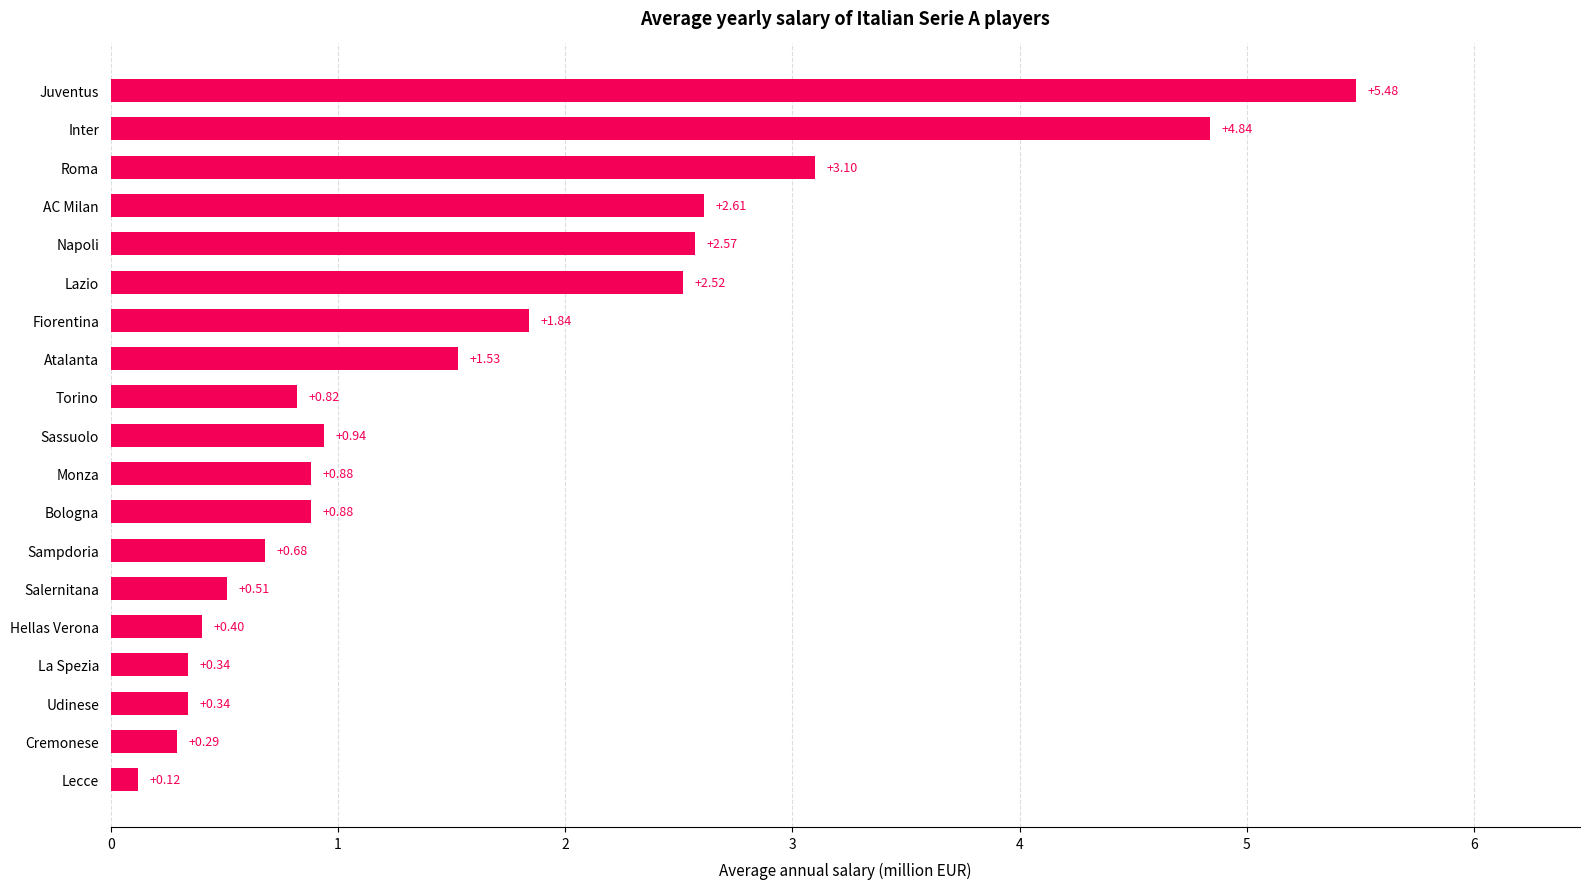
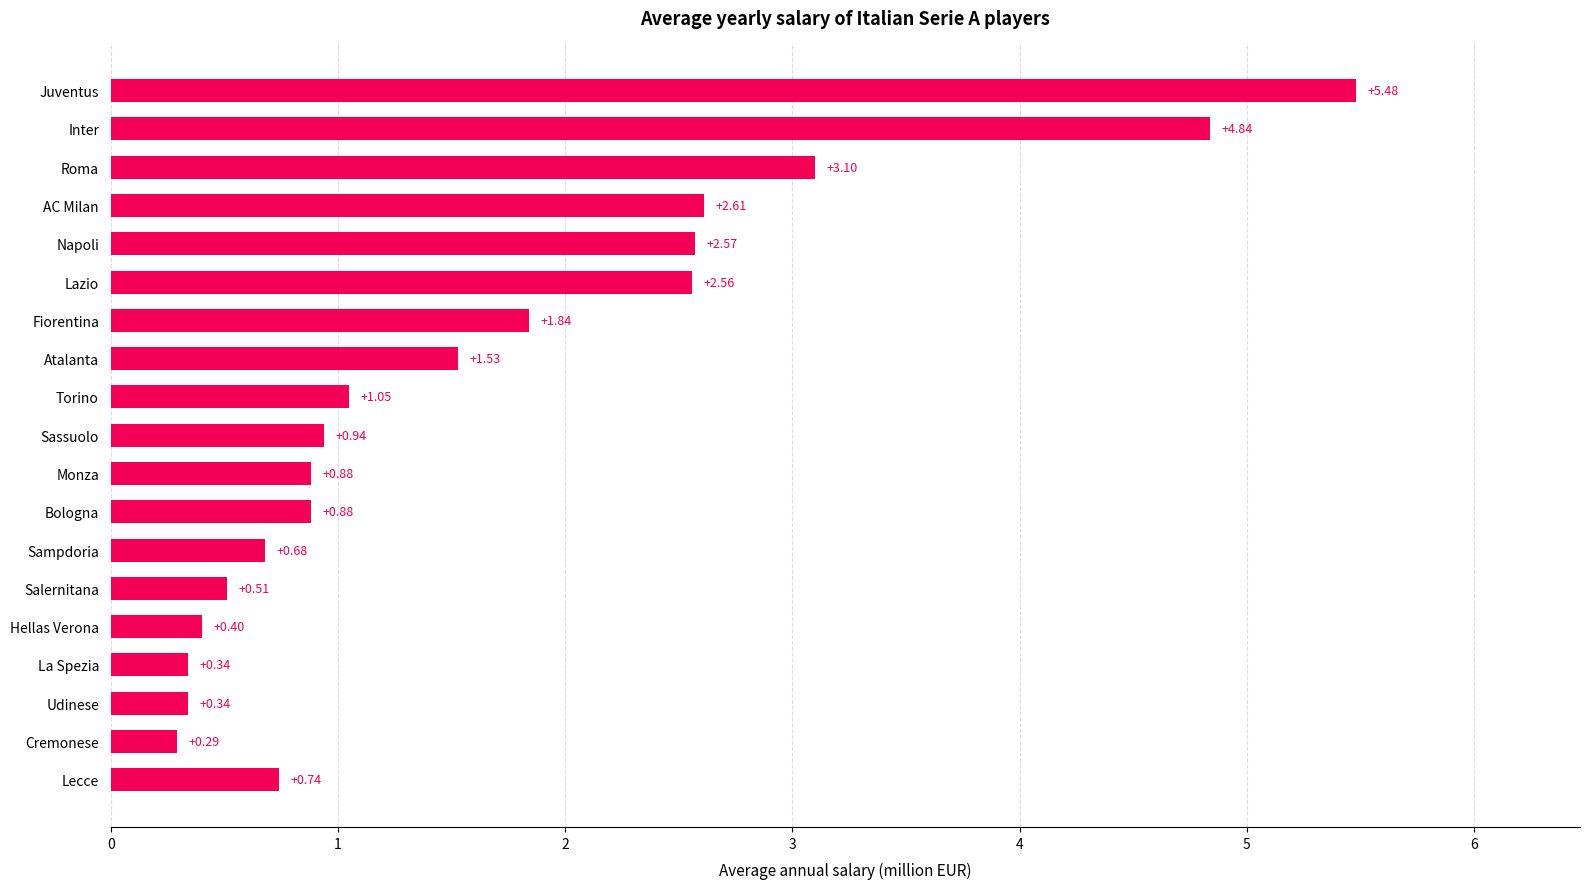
Lazio: +2.52 -> +2.56
Torino: +0.82 -> +1.05
Lecce: +0.12 -> +0.74
